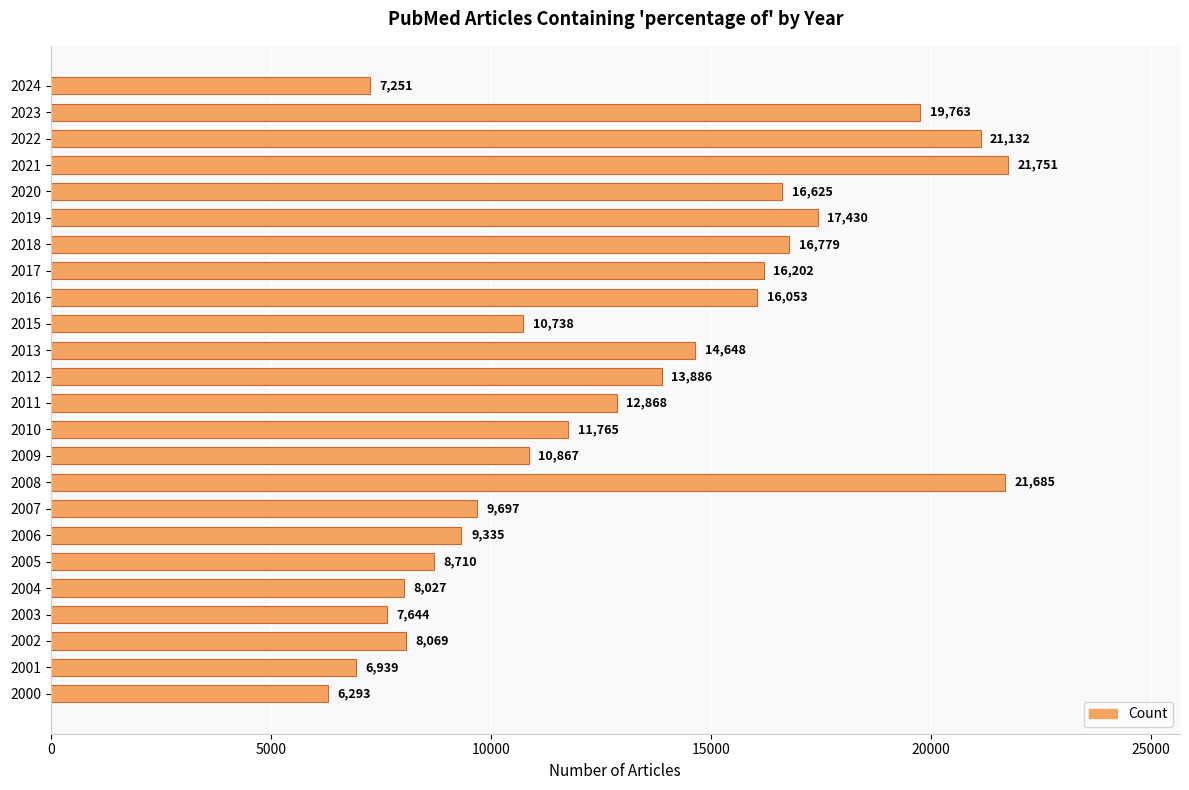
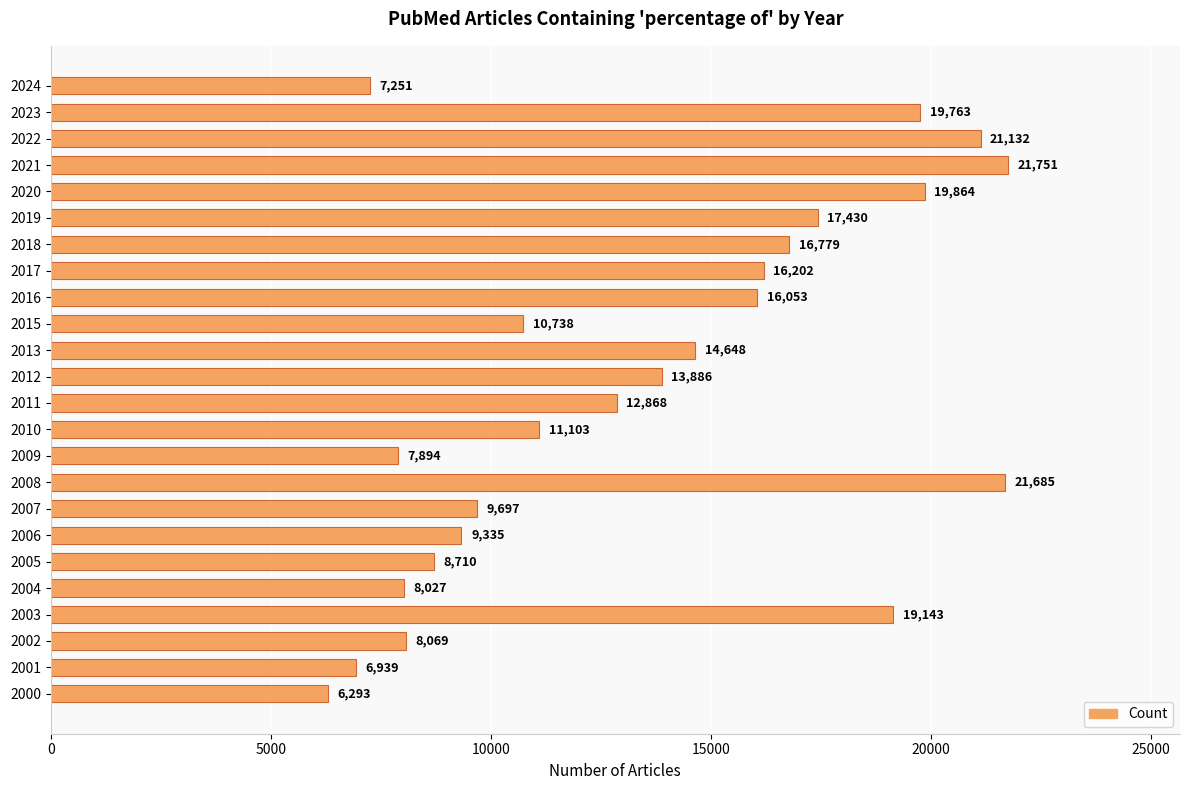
2020: 16,625 -> 19,864
2010: 11,765 -> 11,103
2009: 10,867 -> 7,894
2003: 7,644 -> 19,143
